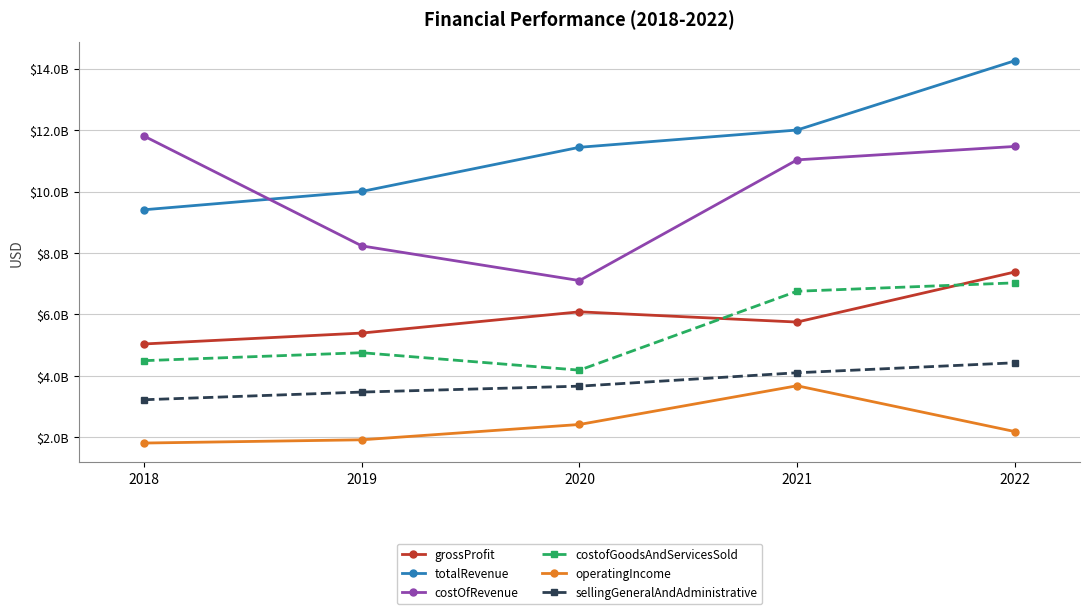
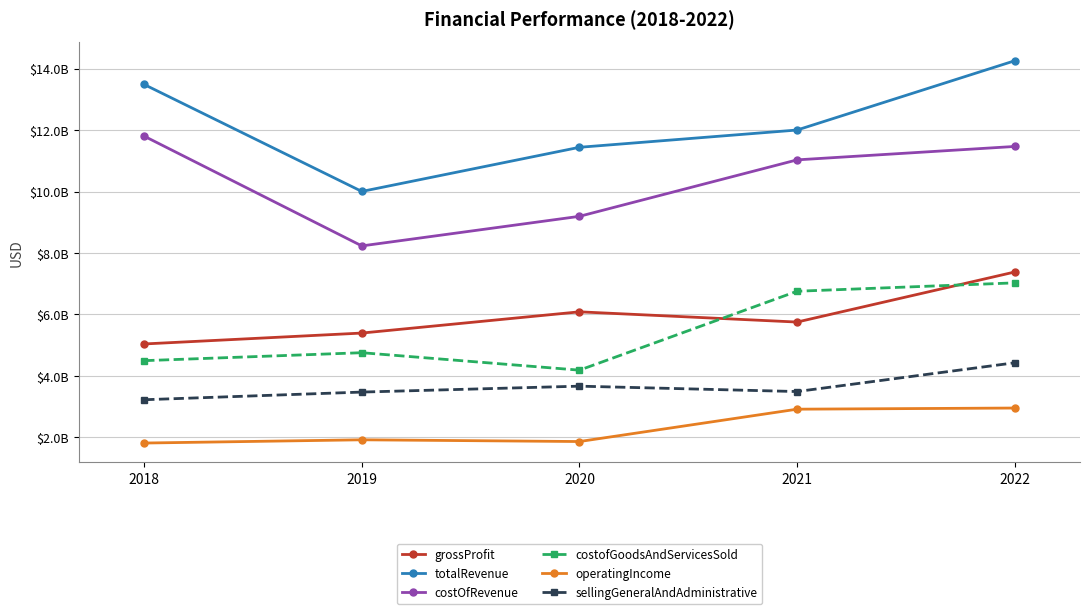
totalRevenue, 2018: $9400000000 -> $13500000000
costOfRevenue, 2020: $7100000000 -> $9200000000
operatingIncome, 2020: $2400000000 -> $1900000000
operatingIncome, 2021: $3700000000 -> $2900000000
sellingGeneralAndAdministrative, 2021: $4100000000 -> $3500000000
operatingIncome, 2022: $2200000000 -> $3000000000
